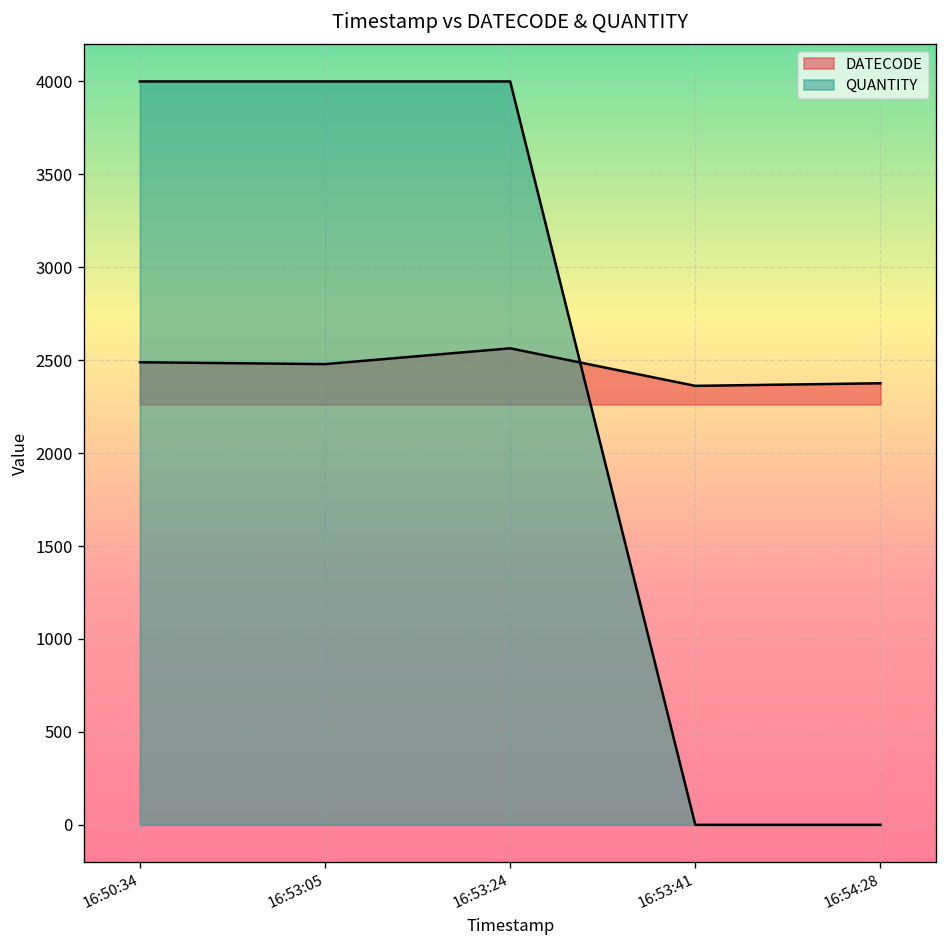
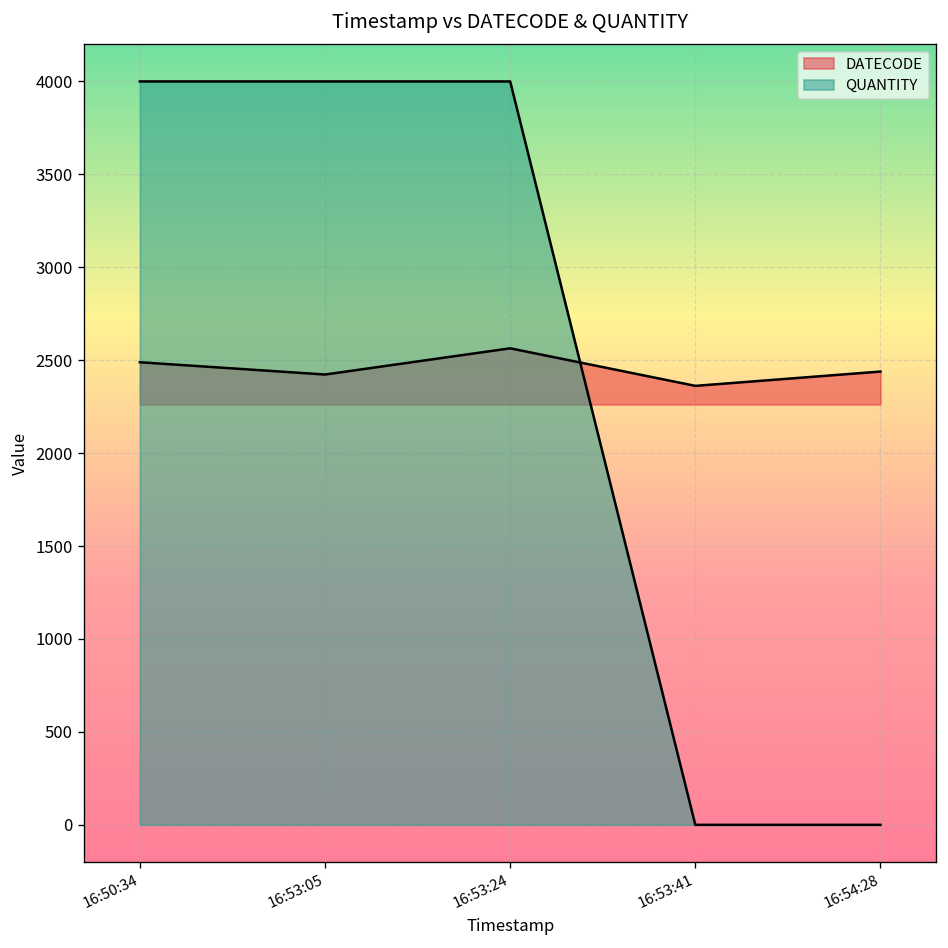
DATECODE, 16:53:05: 2480 -> 2420
DATECODE, 16:54:28: 2380 -> 2440
